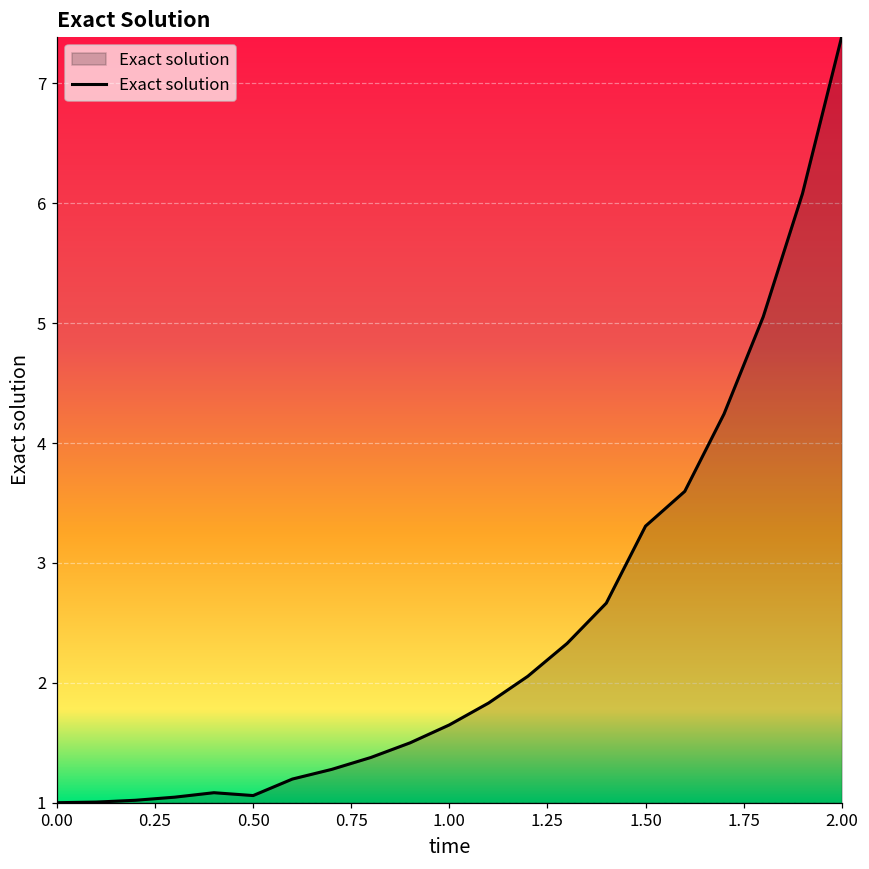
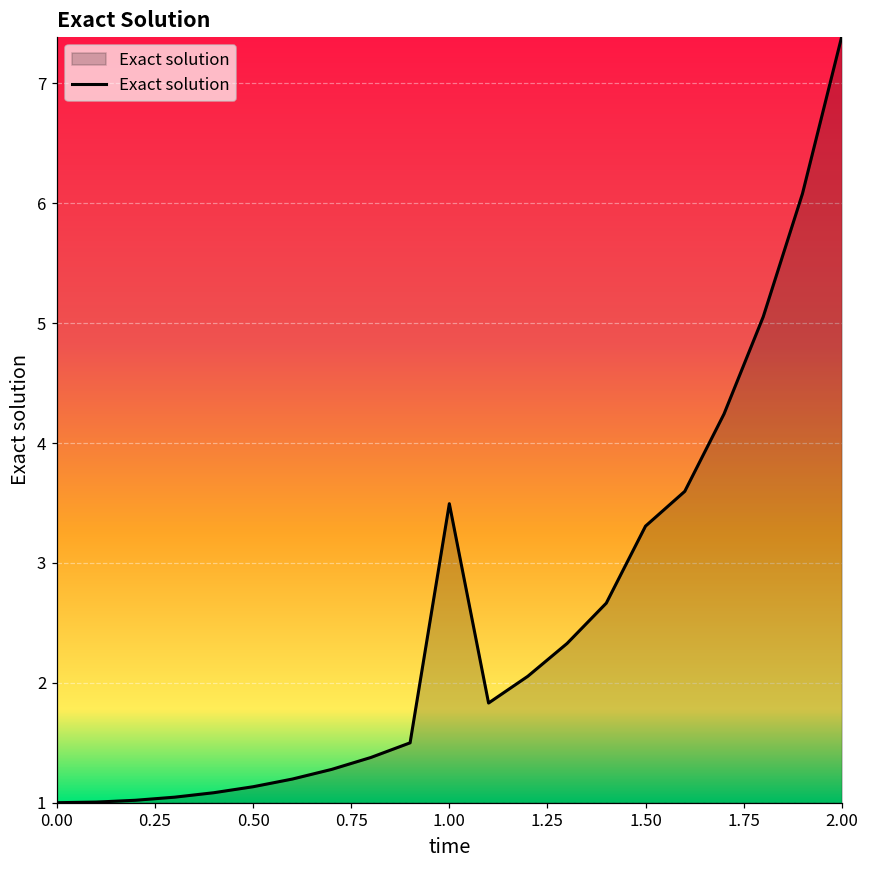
0.50: 1.06 -> 1.13
1.00: 1.65 -> 3.49
